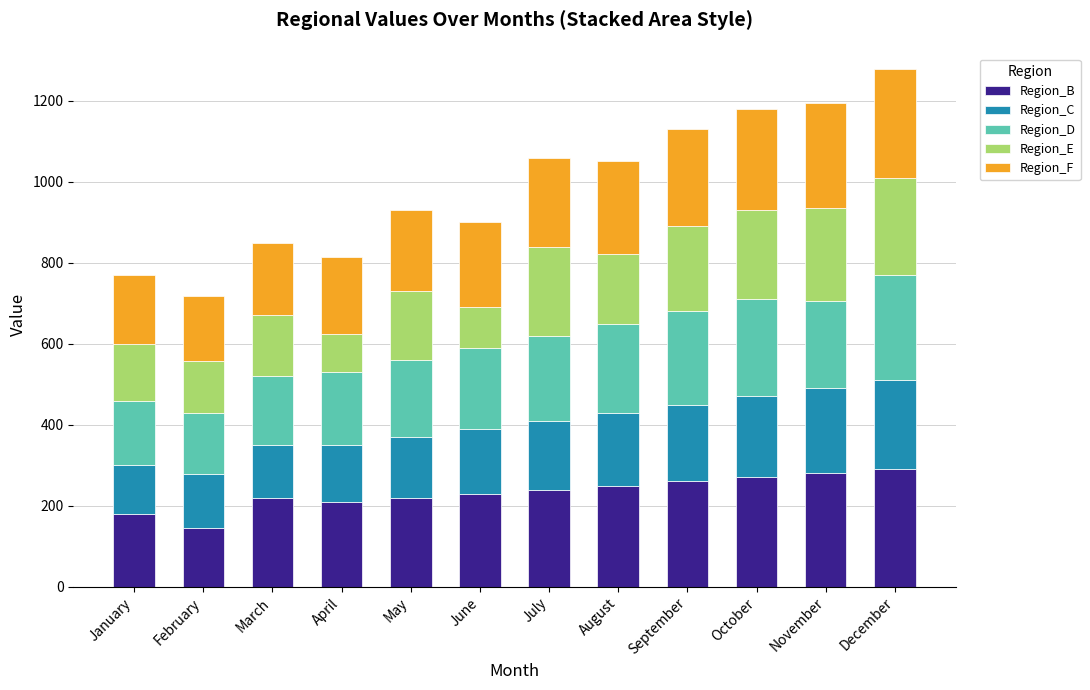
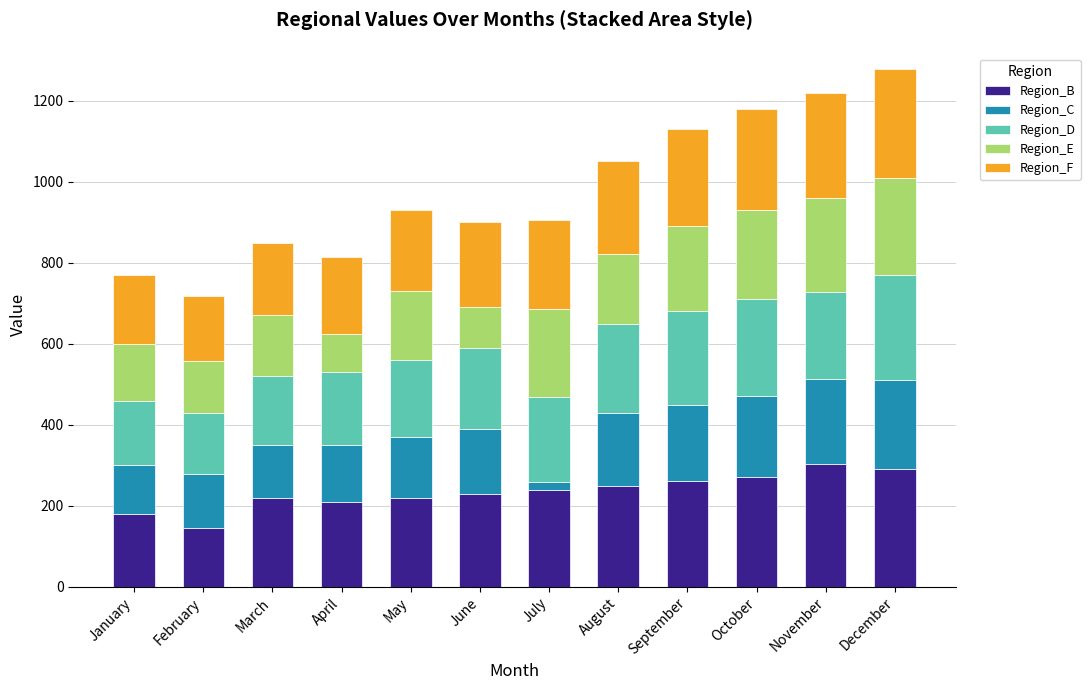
Region_C, July: 170 -> 20
Region_B, November: 280 -> 300
